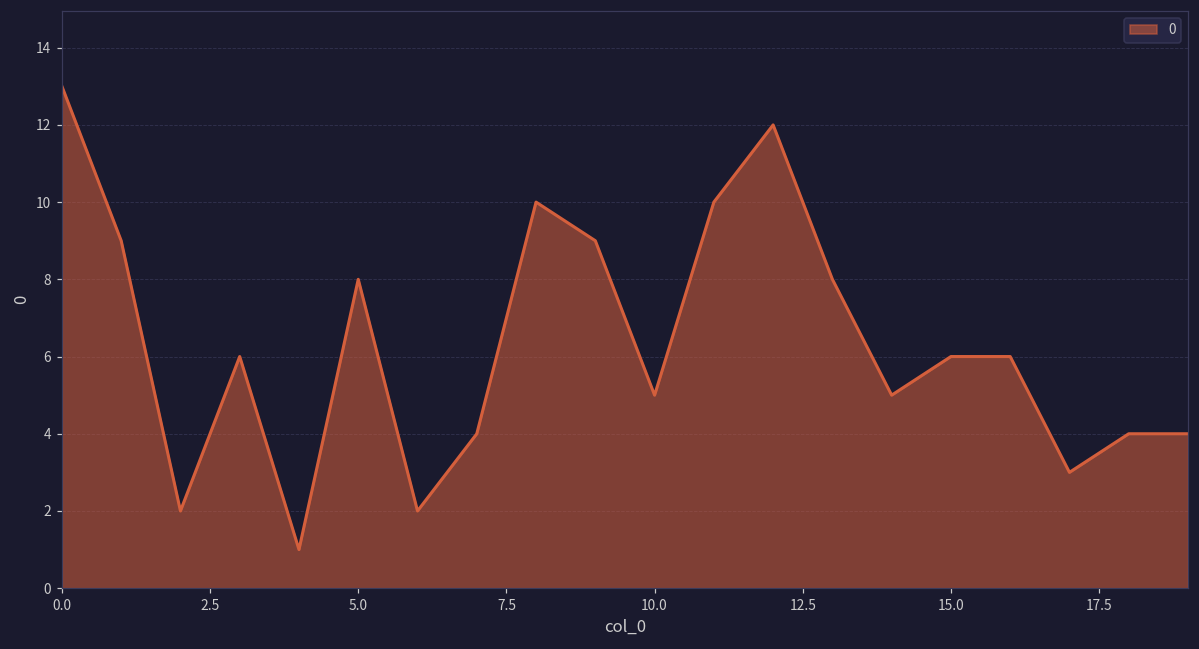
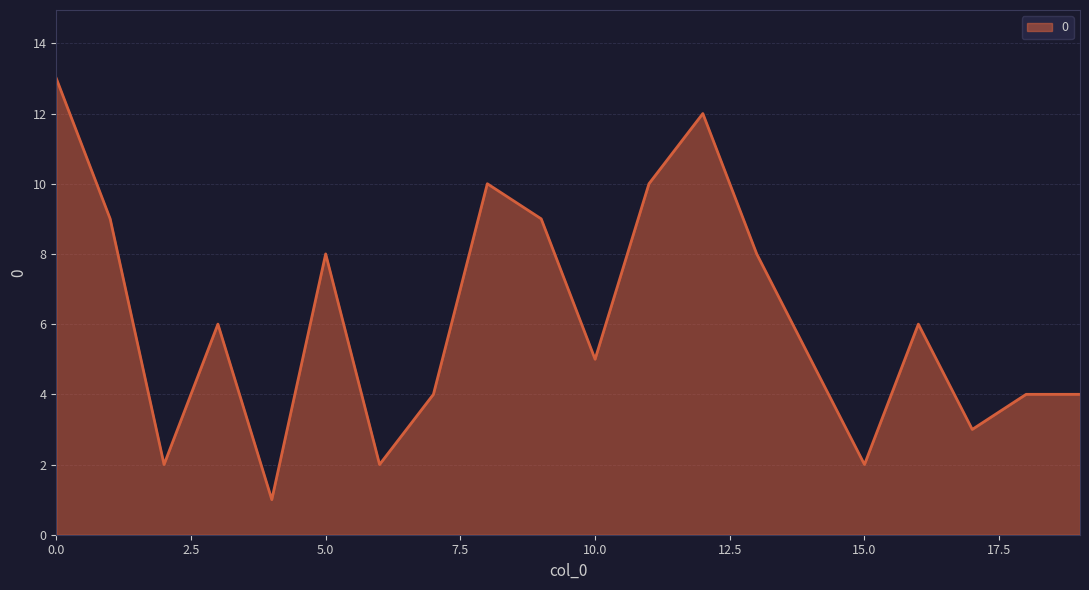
15.0: 6 -> 2
